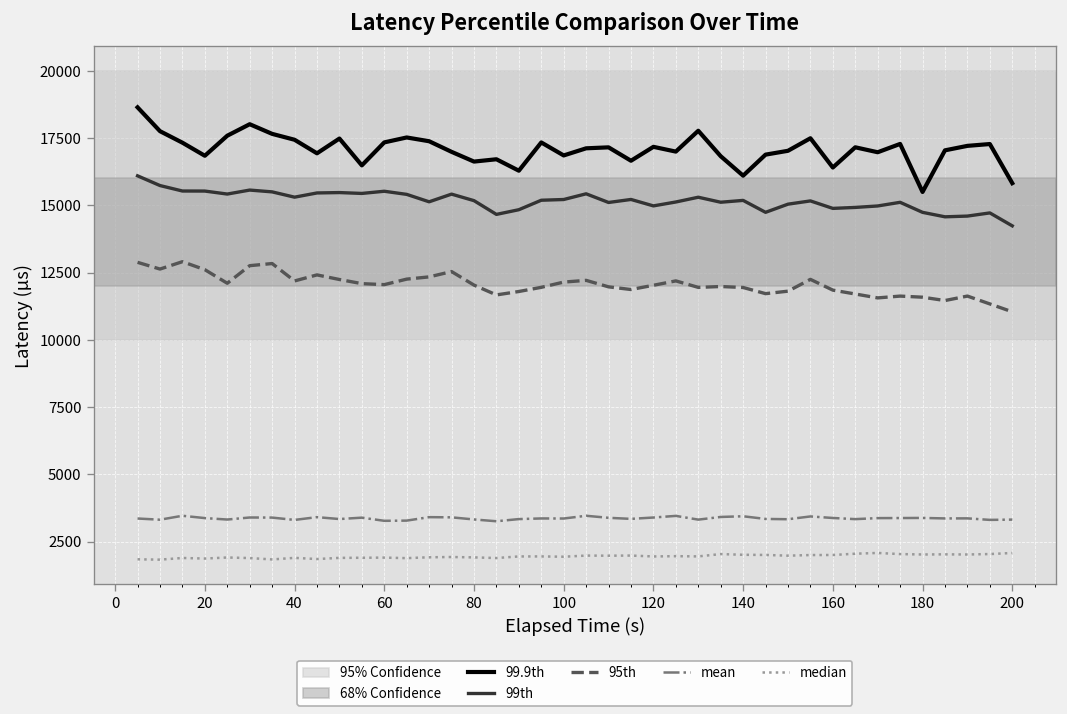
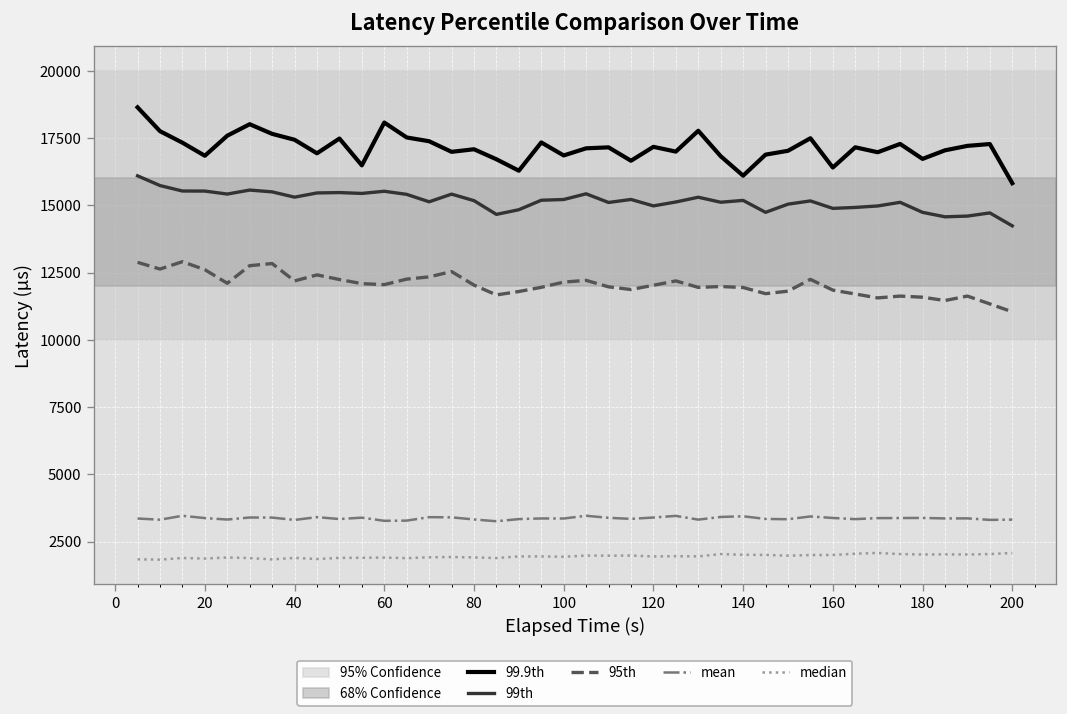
99.9th, 60: 17300 -> 18100
99.9th, 80: 16600 -> 17100
99.9th, 180: 15500 -> 16700
